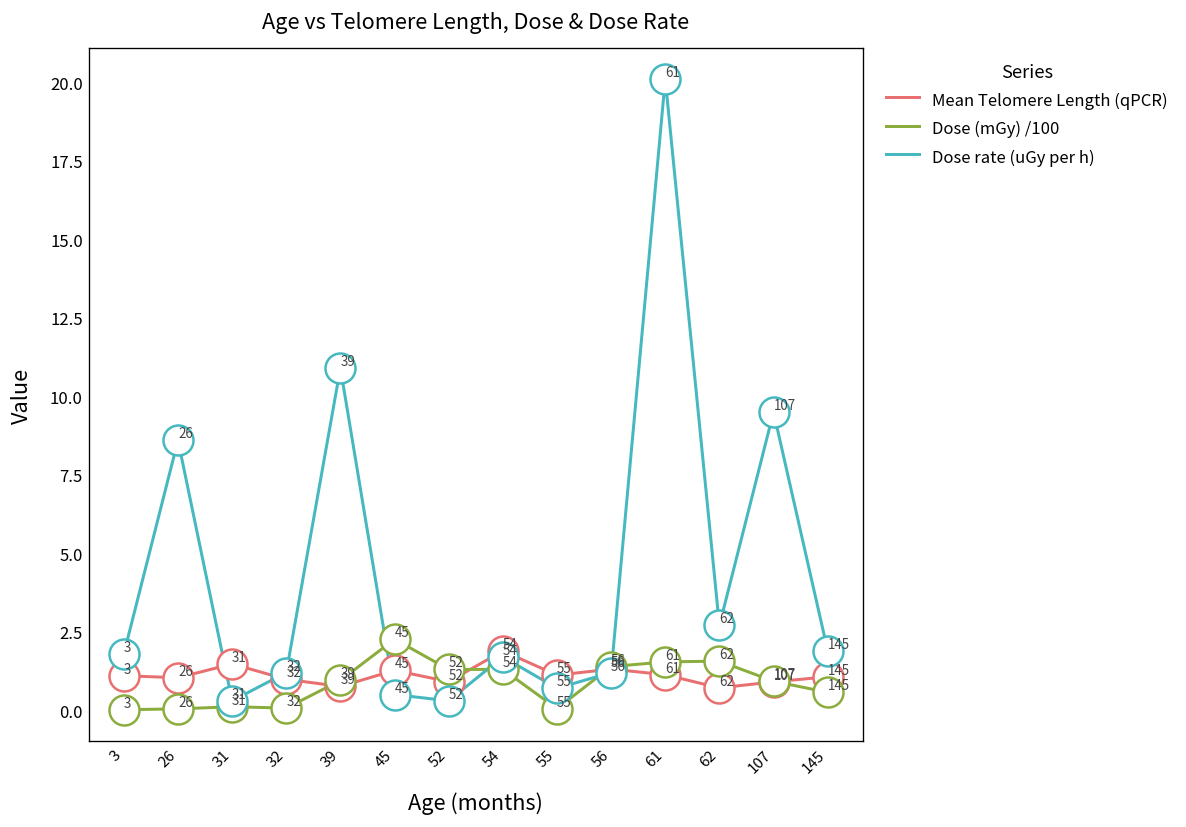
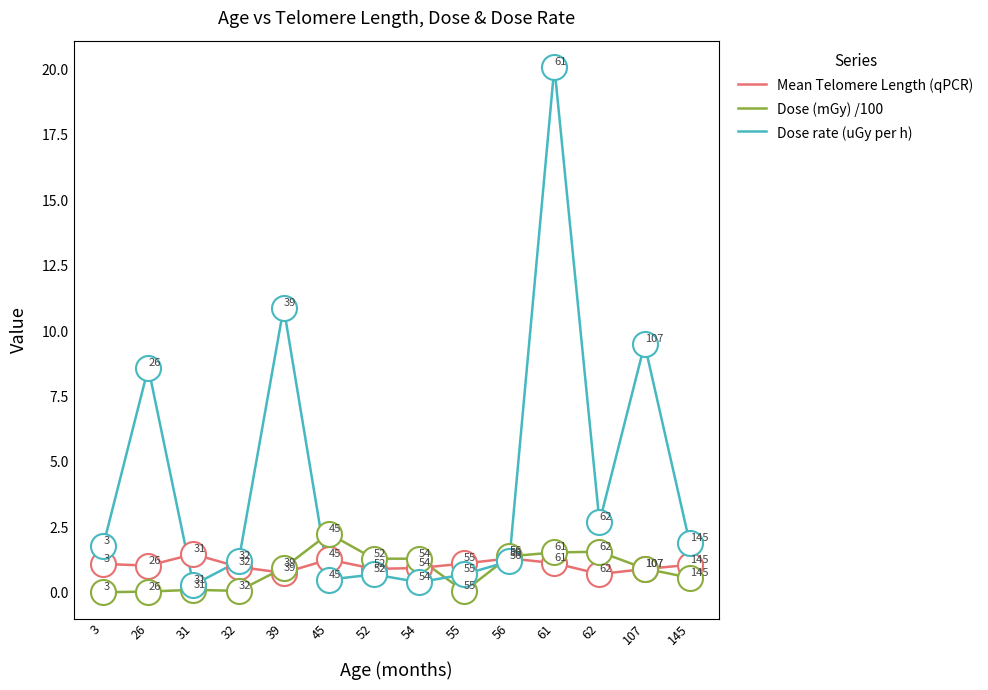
Dose rate (uGy per h), 52: 0.3 -> 0.7
Mean Telomere Length (qPCR), 54: 1.9 -> 0.9
Dose rate (uGy per h), 54: 1.7 -> 0.4
